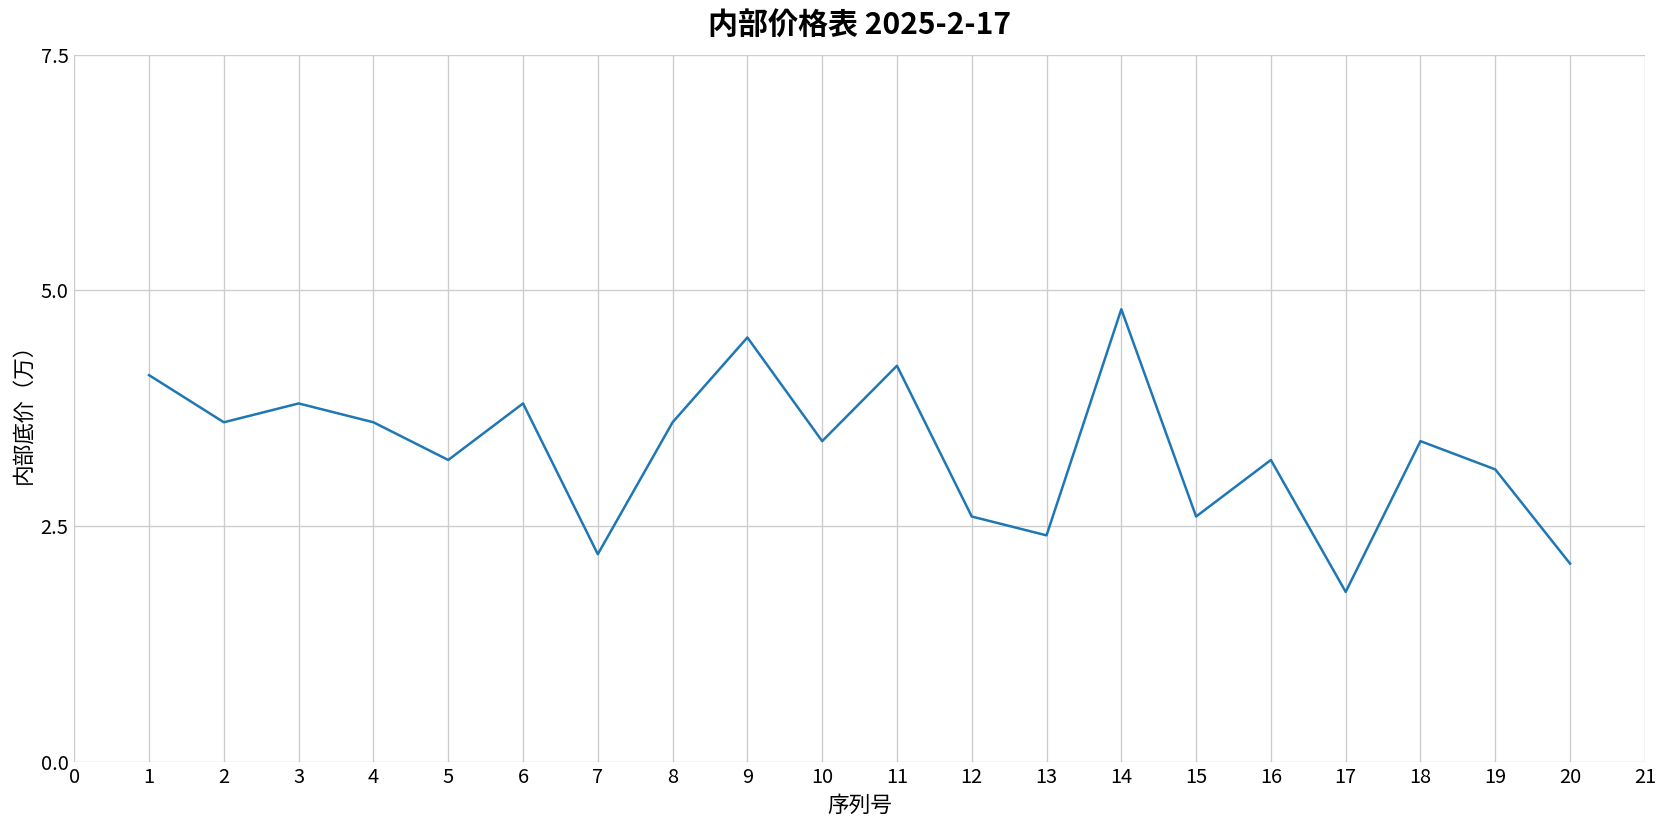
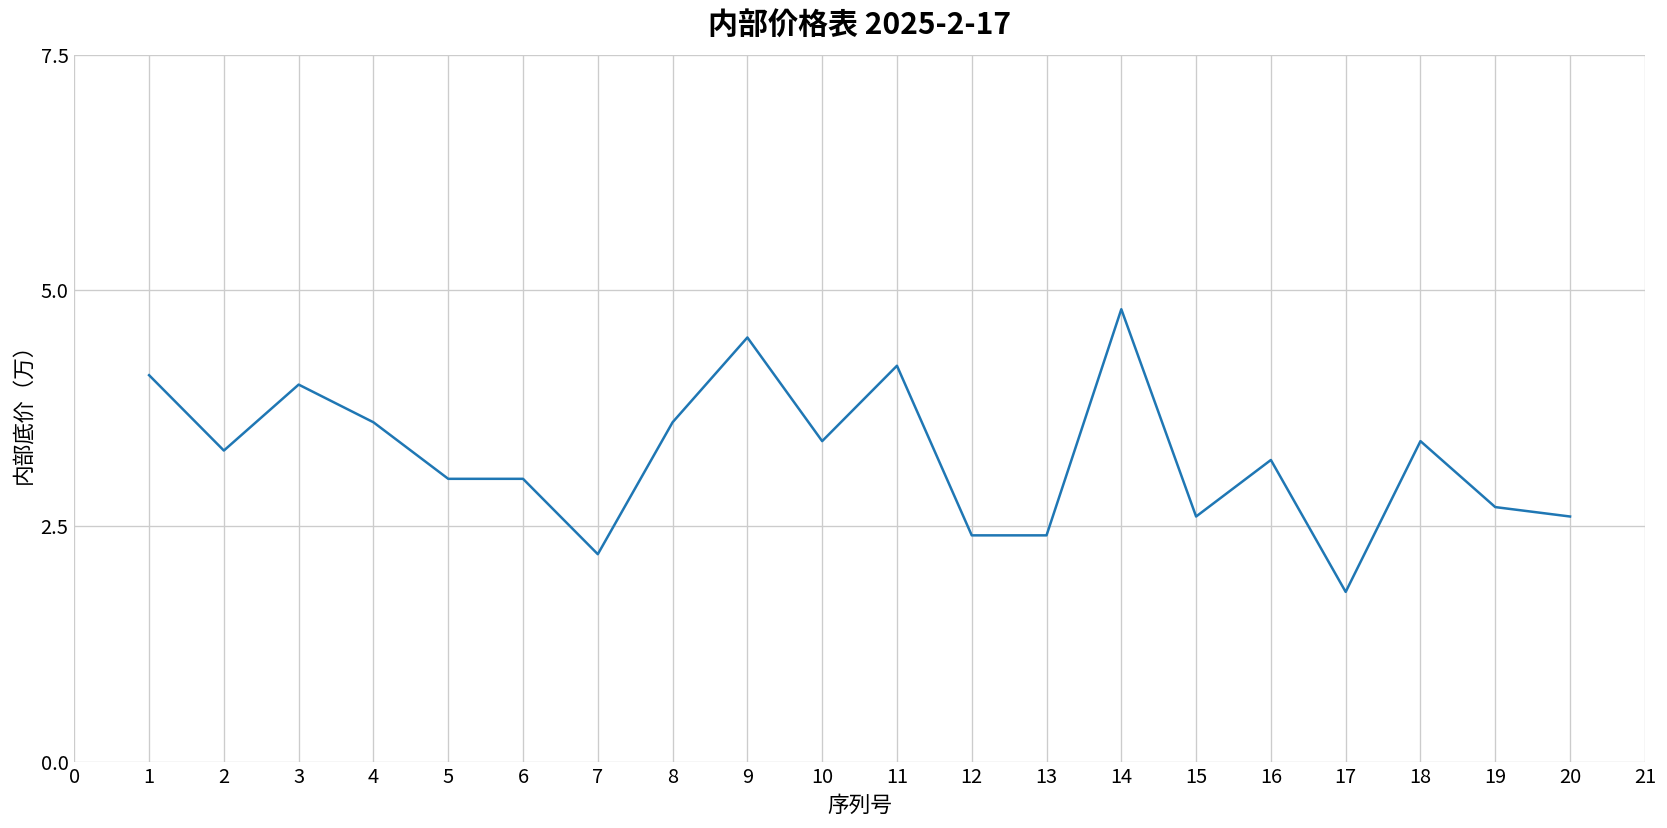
2: 3.6 -> 3.3
3: 3.8 -> 4.0
5: 3.2 -> 3.0
6: 3.8 -> 3.0
12: 2.6 -> 2.4
19: 3.1 -> 2.7
20: 2.1 -> 2.6
